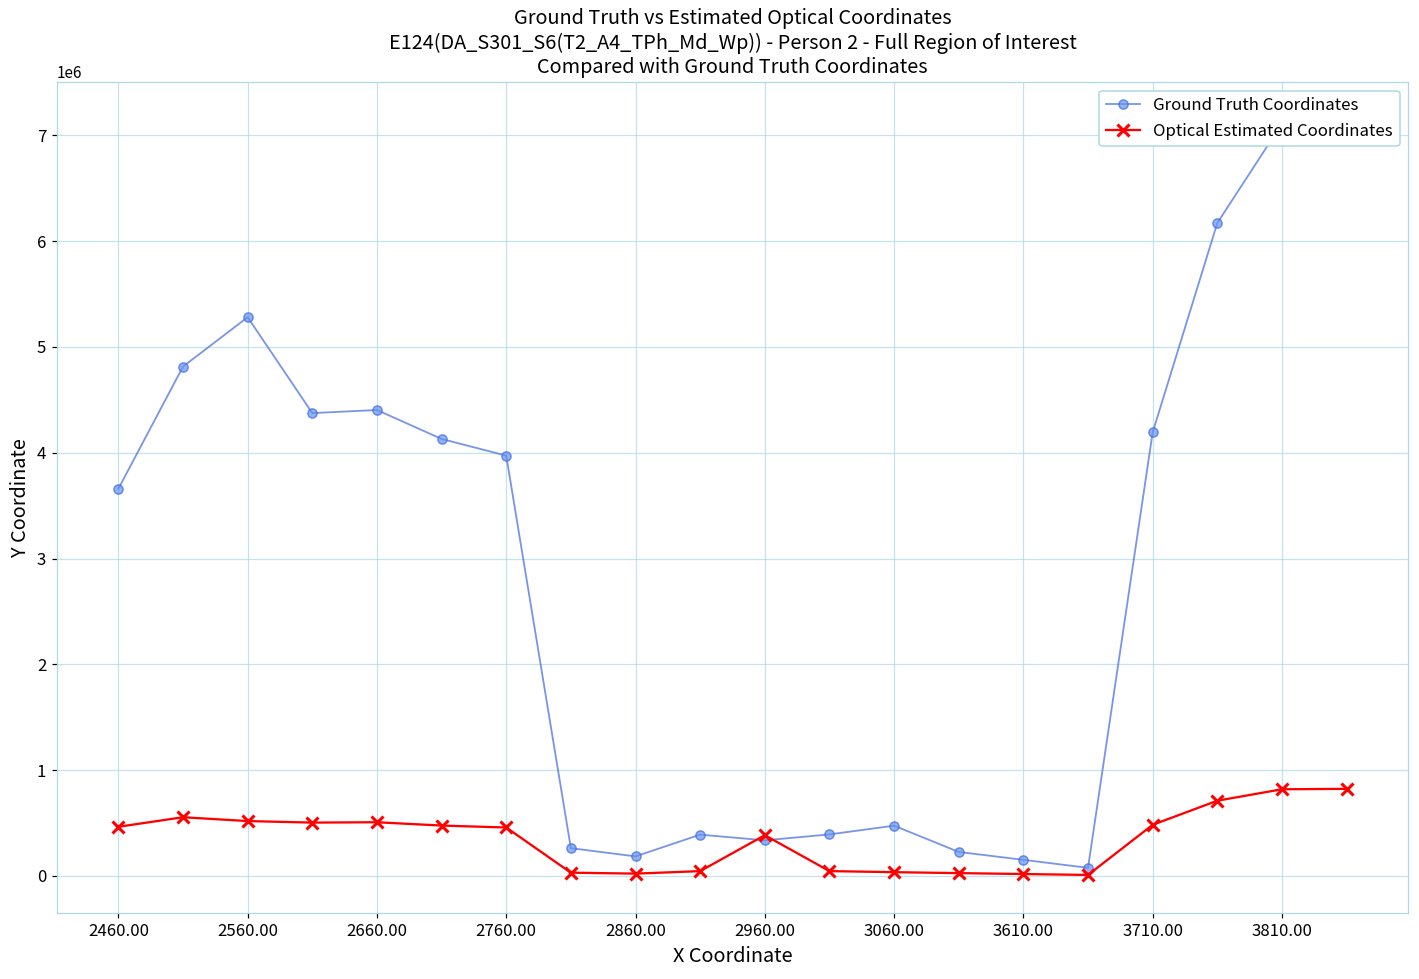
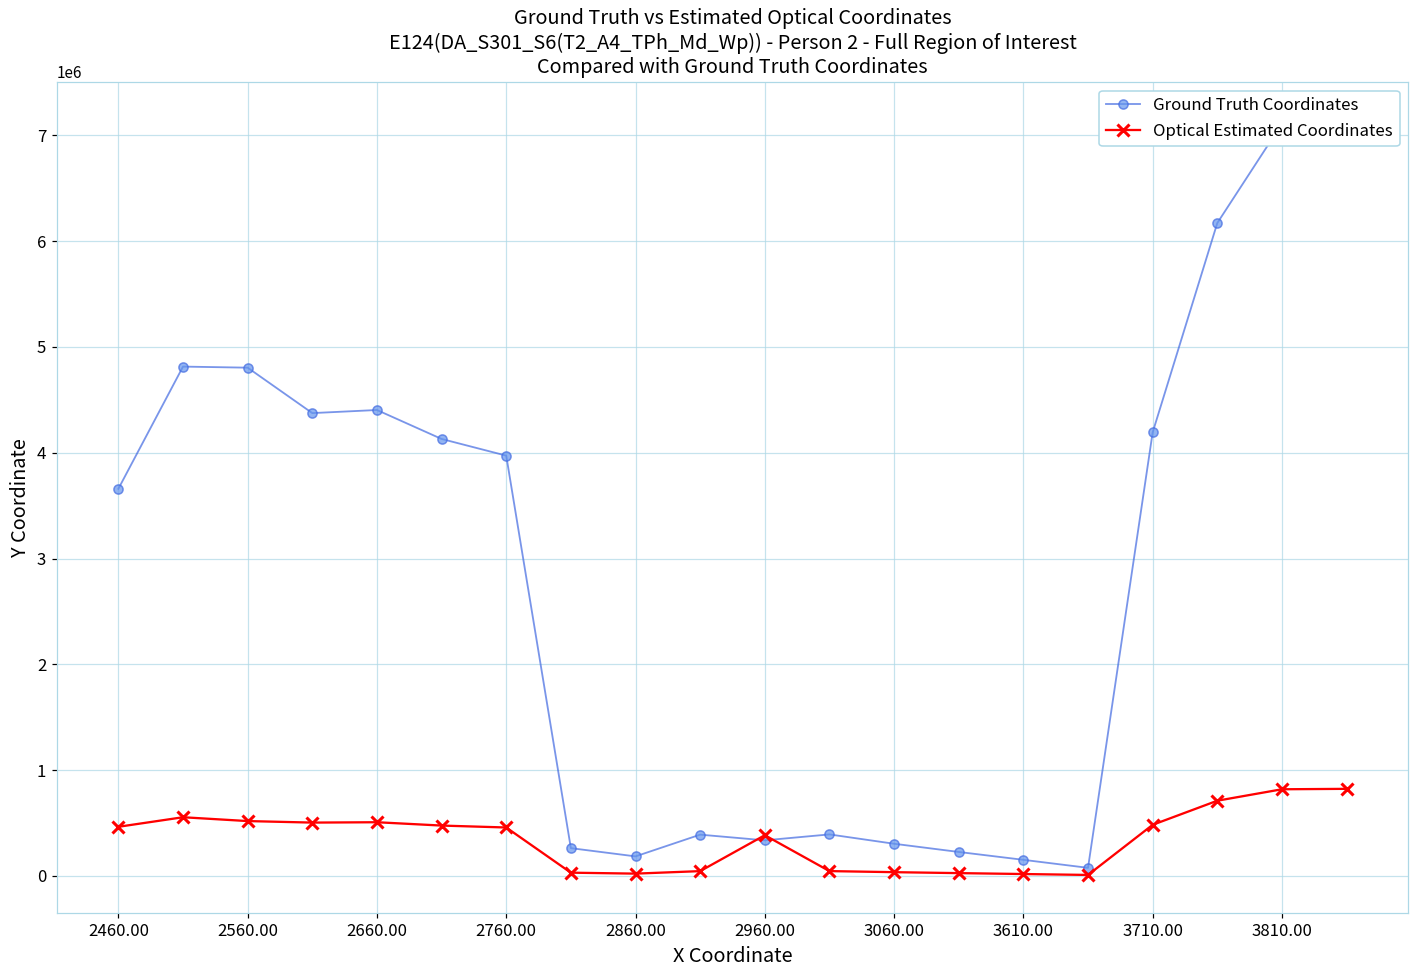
Ground Truth Coordinates, 2560.00: 5300000 -> 4800000
Ground Truth Coordinates, 3060.00: 500000 -> 300000
